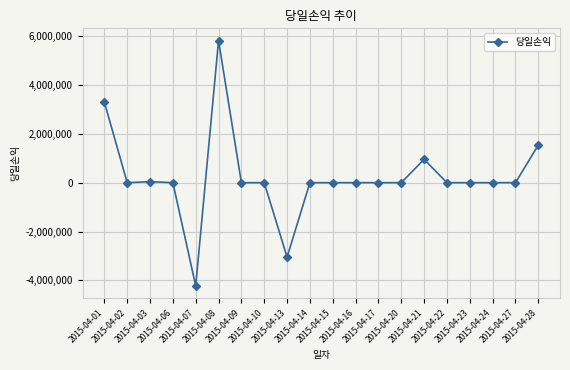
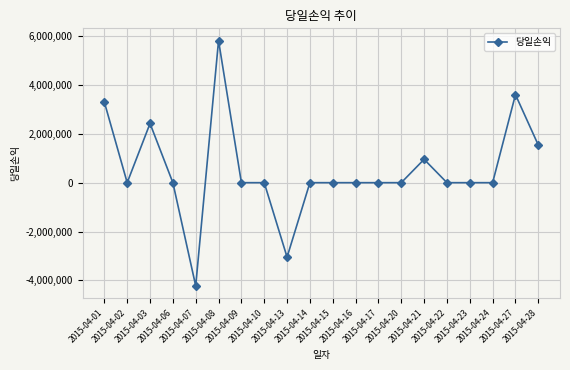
2015-04-03: 0 -> 2,400,000
2015-04-27: 0 -> 3,600,000
